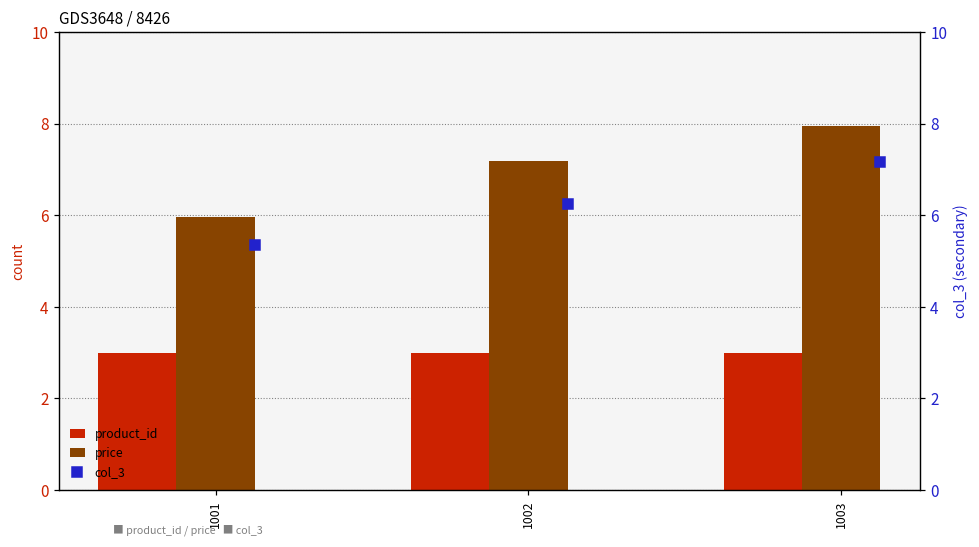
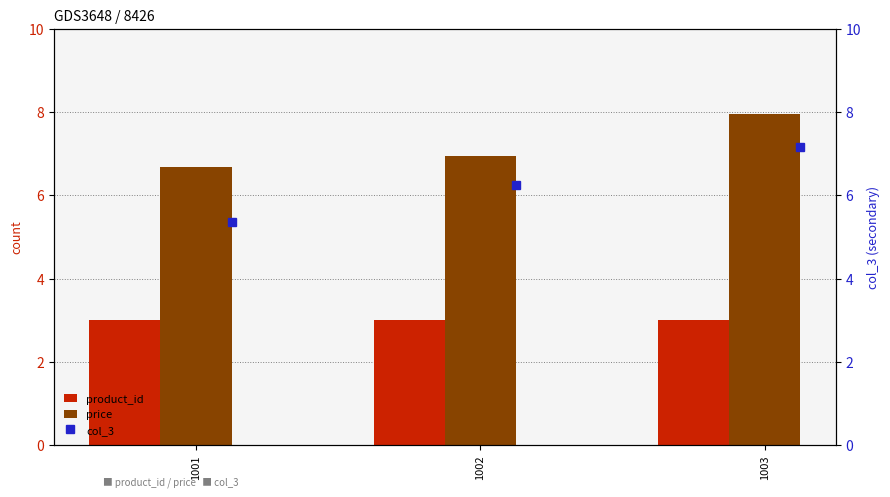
price, 1001: 6.0 -> 6.7
price, 1002: 7.2 -> 7.0
